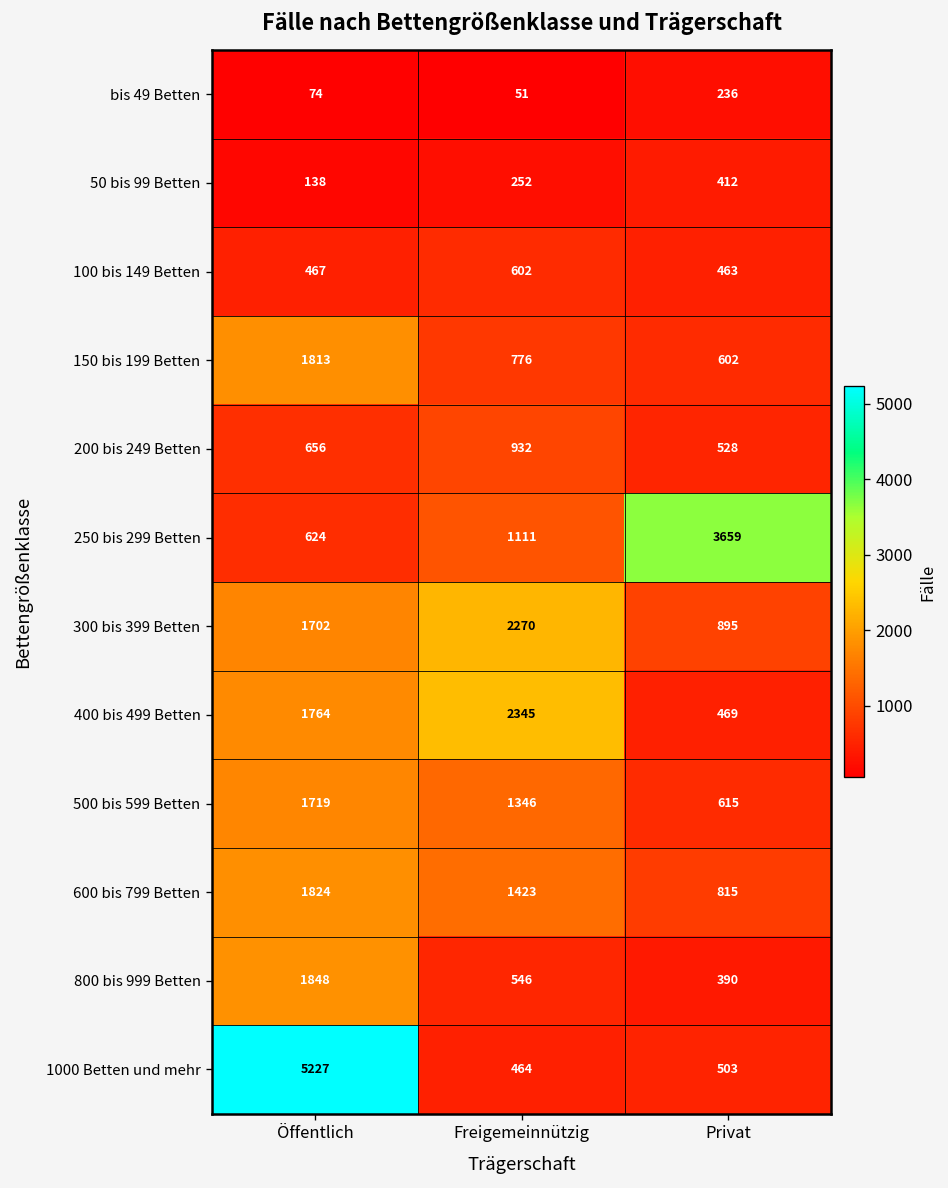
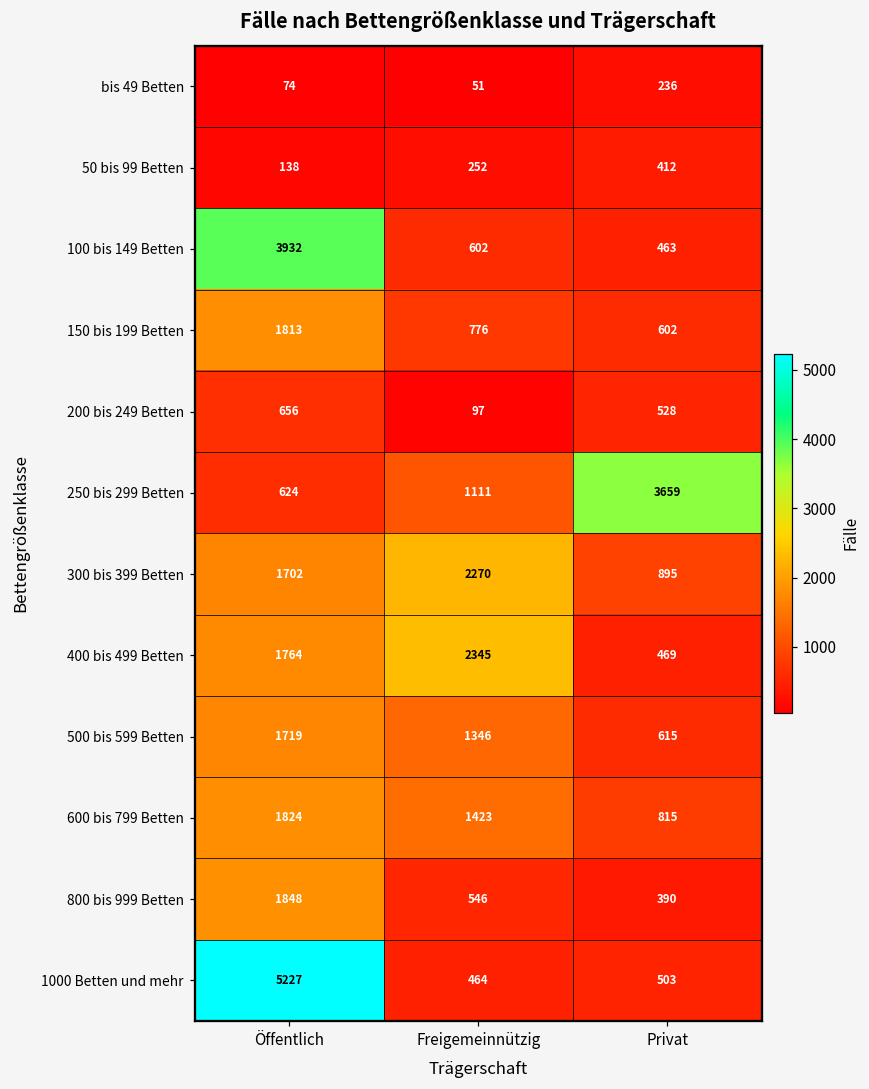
100 bis 149 Betten, Öffentlich: 467 -> 3932
200 bis 249 Betten, Freigemeinnützig: 932 -> 97
